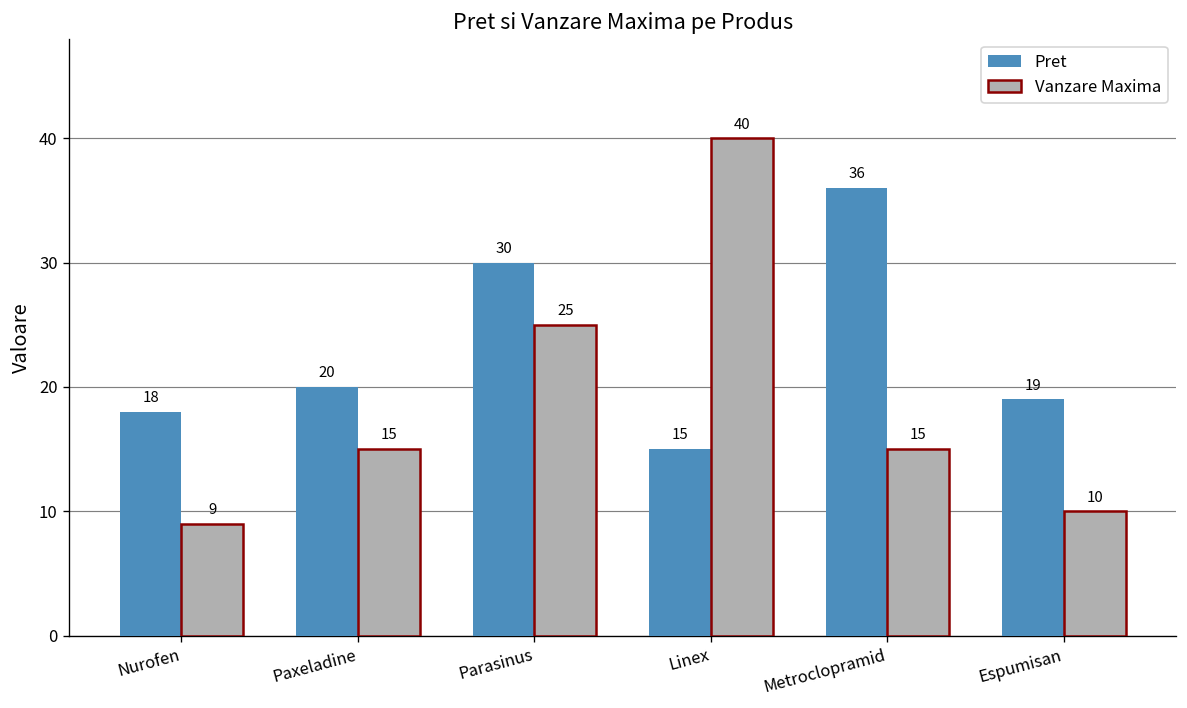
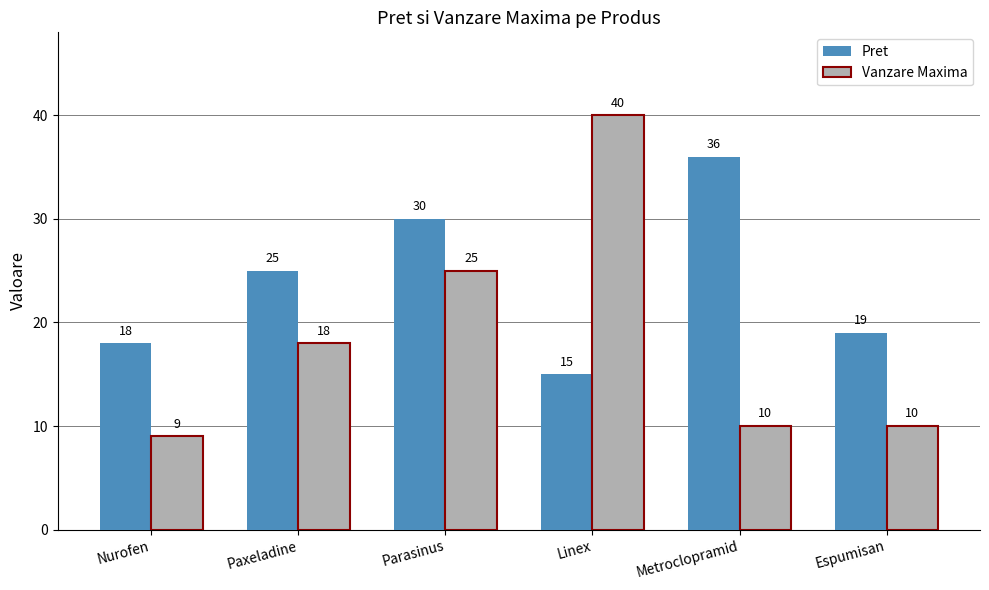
Pret, Paxeladine: 20 -> 25
Vanzare Maxima, Paxeladine: 15 -> 18
Vanzare Maxima, Metroclopramid: 15 -> 10
